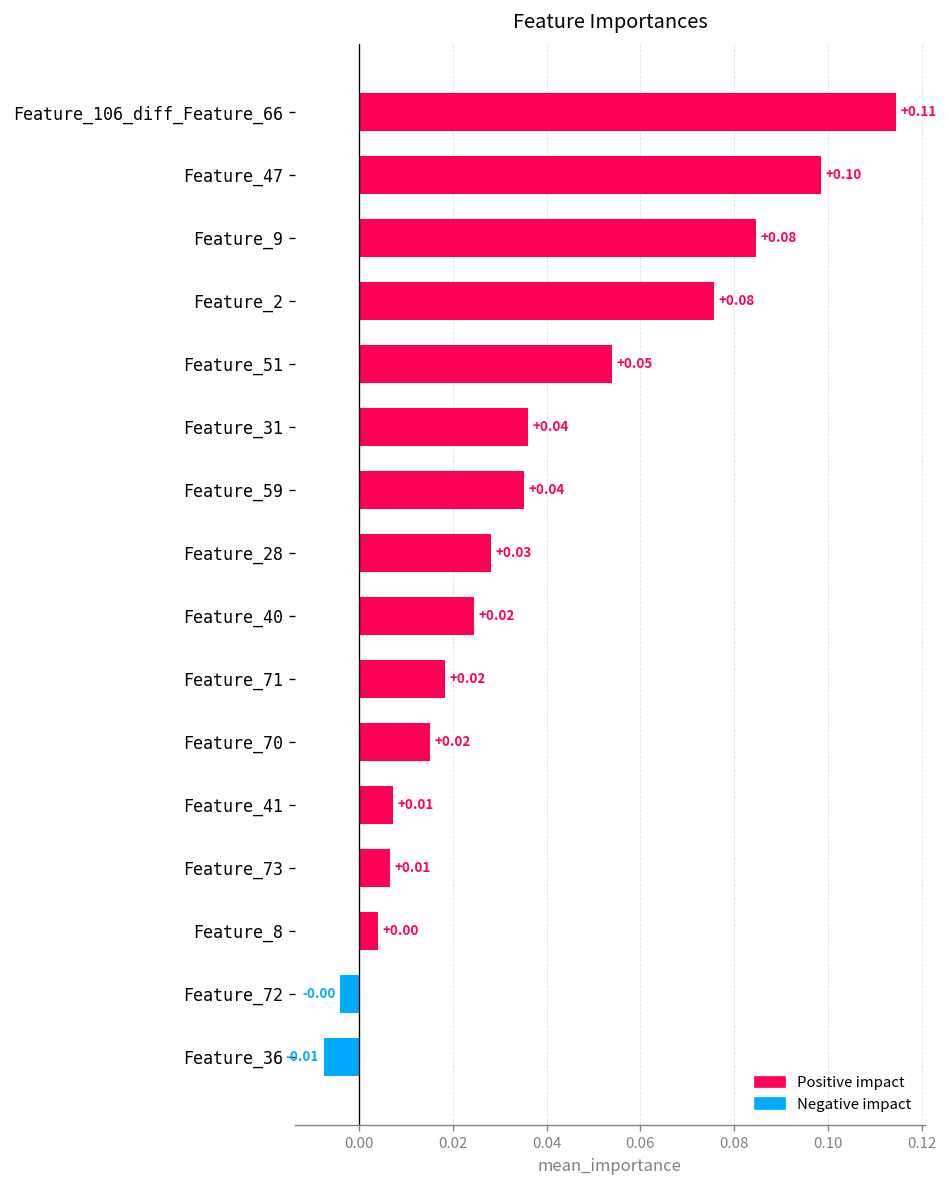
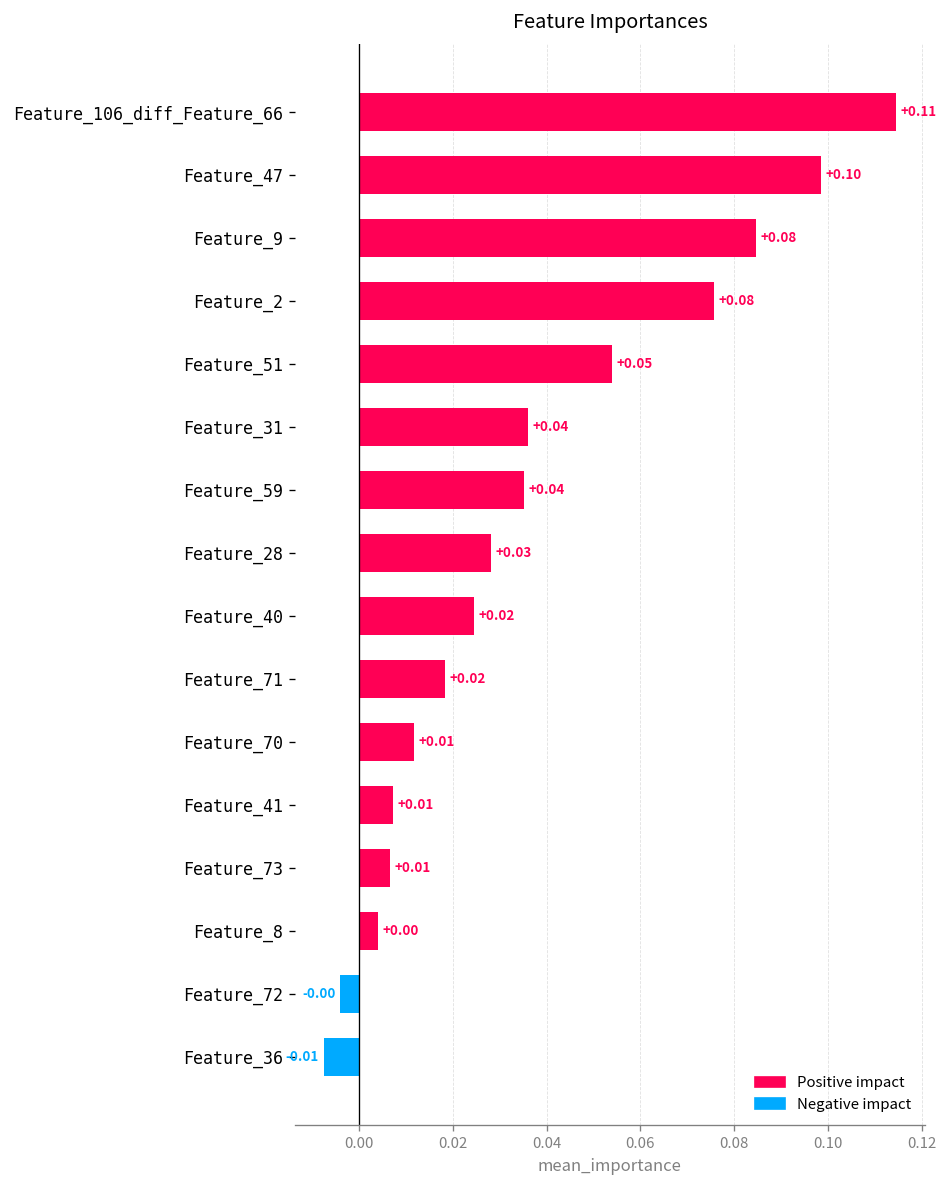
Feature_70: +0.02 -> +0.01
